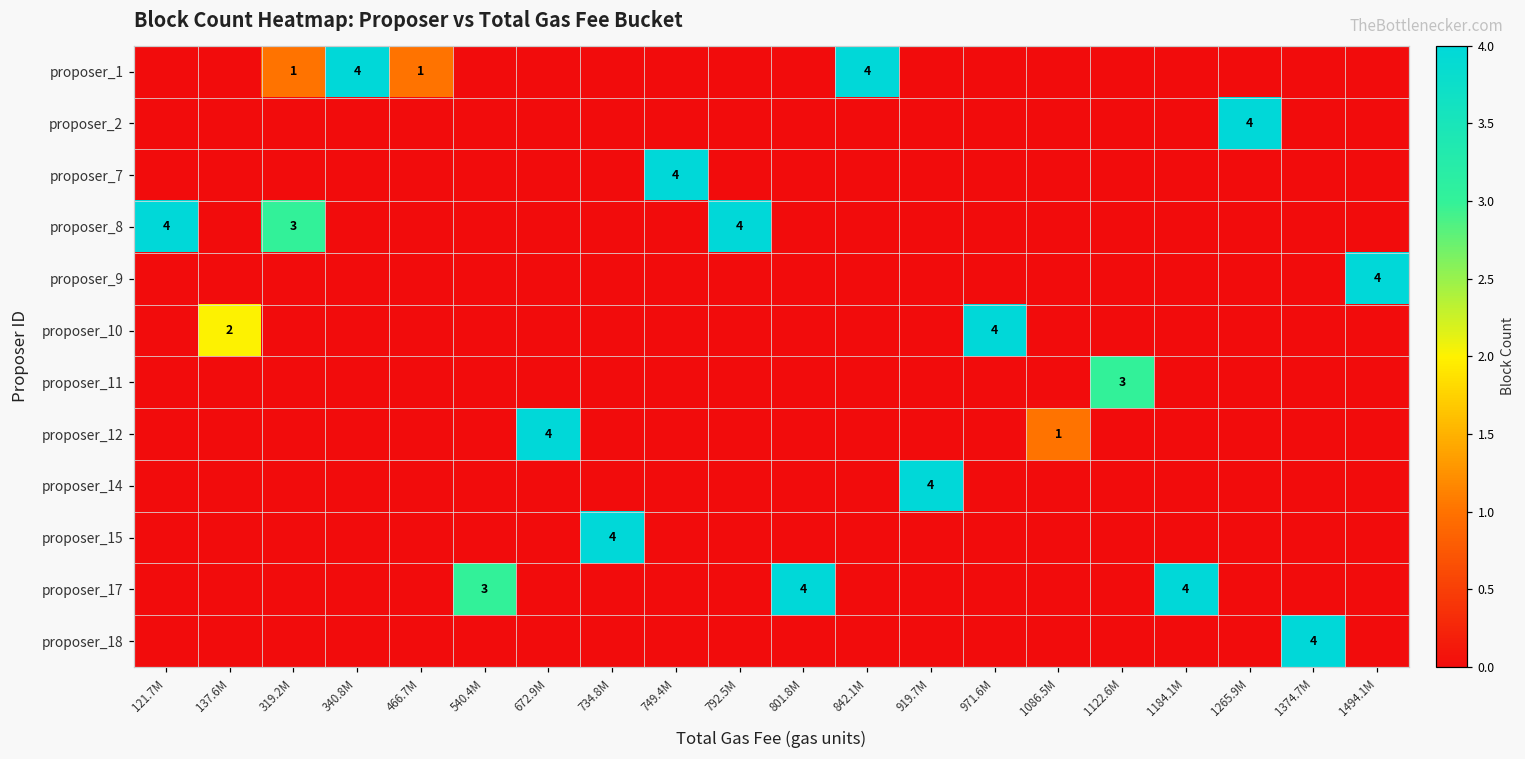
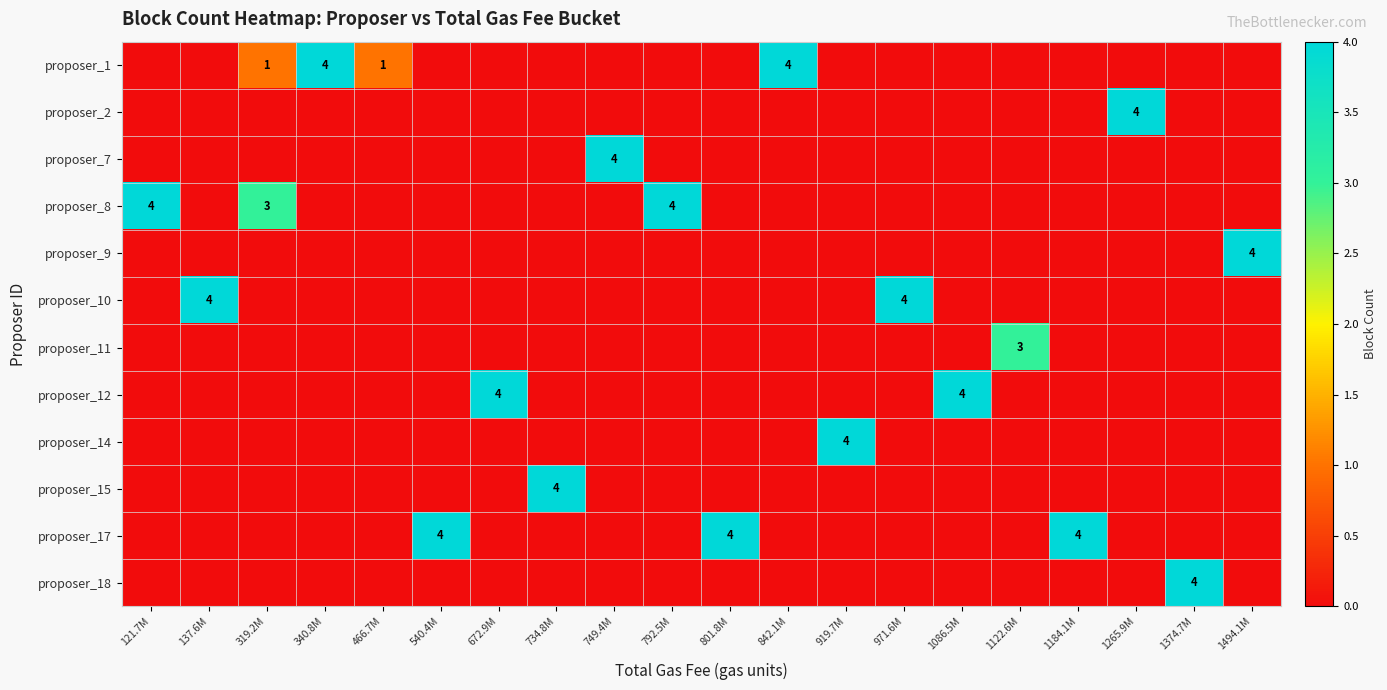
proposer_10, 137.6M: 2 -> 4
proposer_12, 1086.5M: 1 -> 4
proposer_17, 540.4M: 3 -> 4
